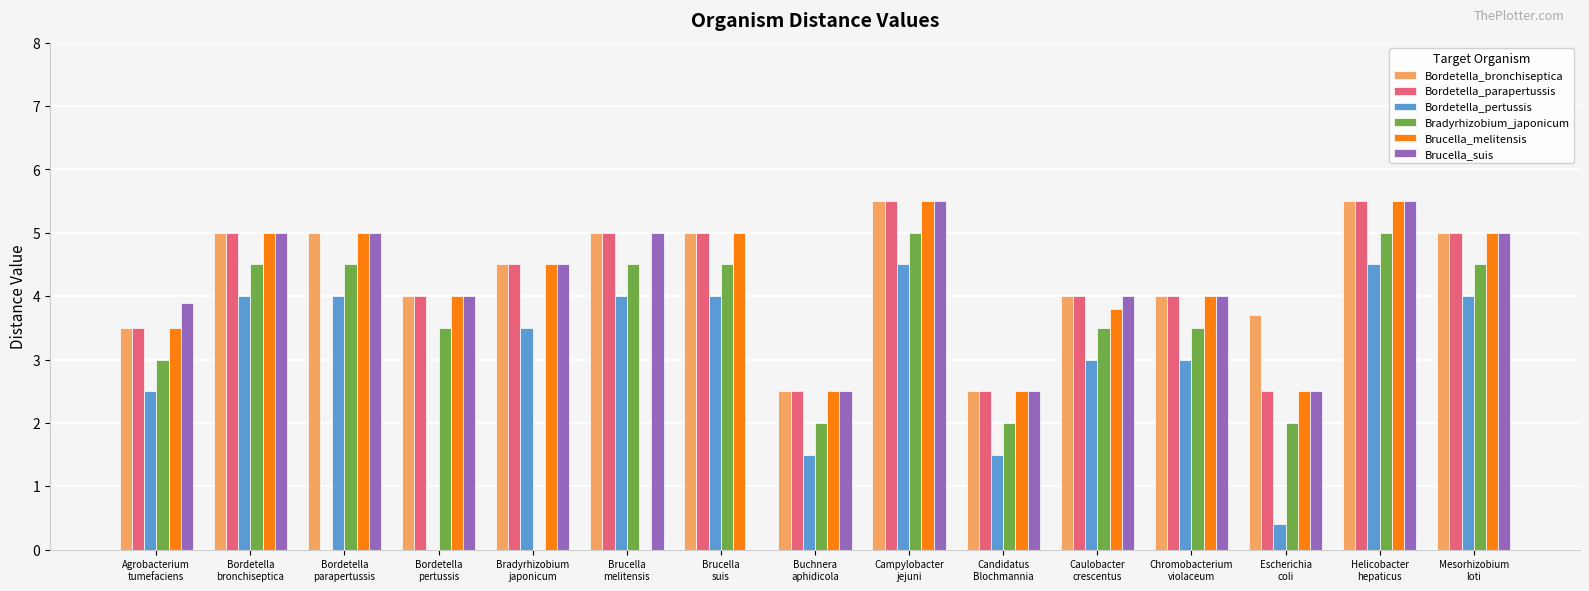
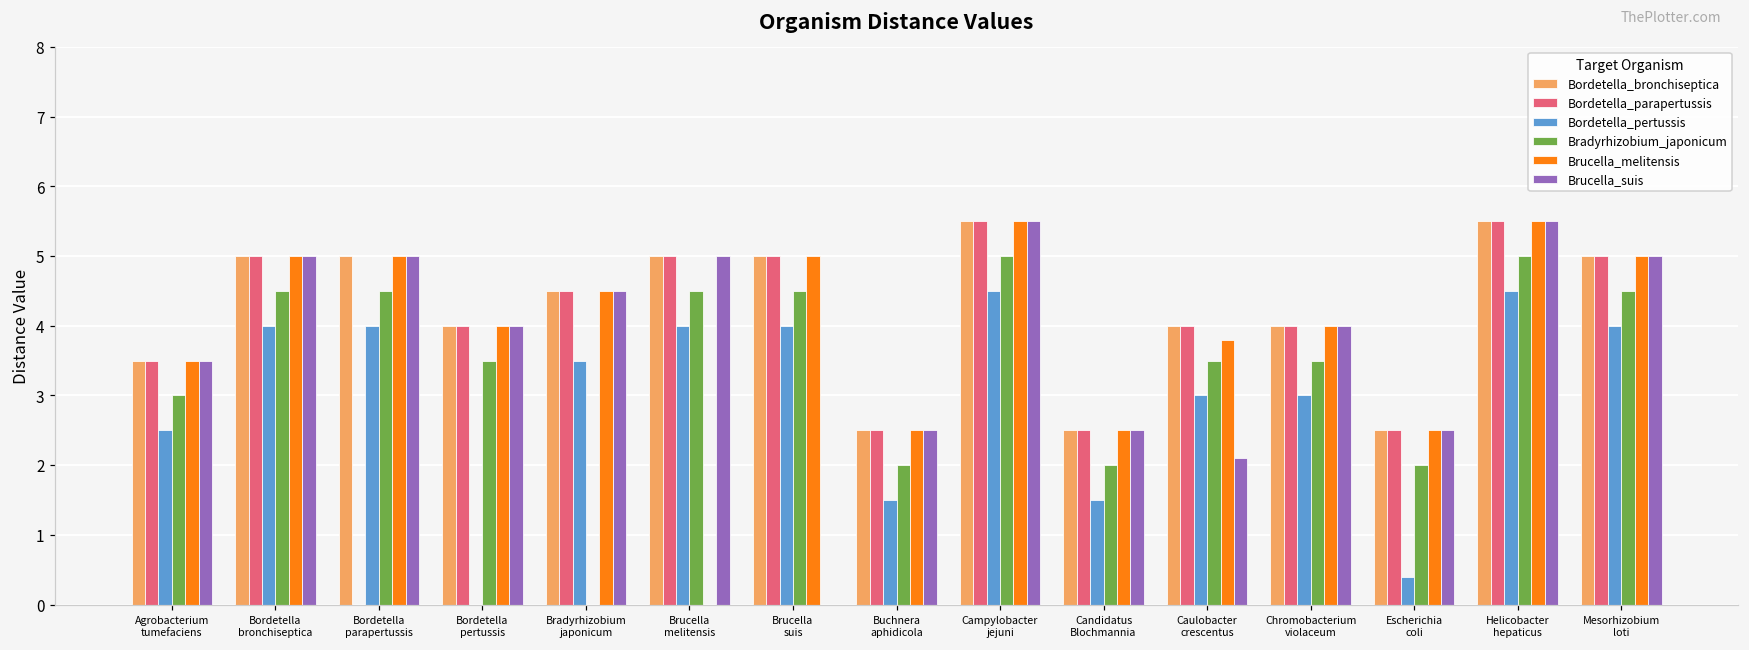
Brucella_suis, Agrobacterium tumefaciens: 3.9 -> 3.5
Brucella_suis, Caulobacter crescentus: 4.0 -> 2.1
Bordetella_bronchiseptica, Escherichia coli: 3.7 -> 2.5
